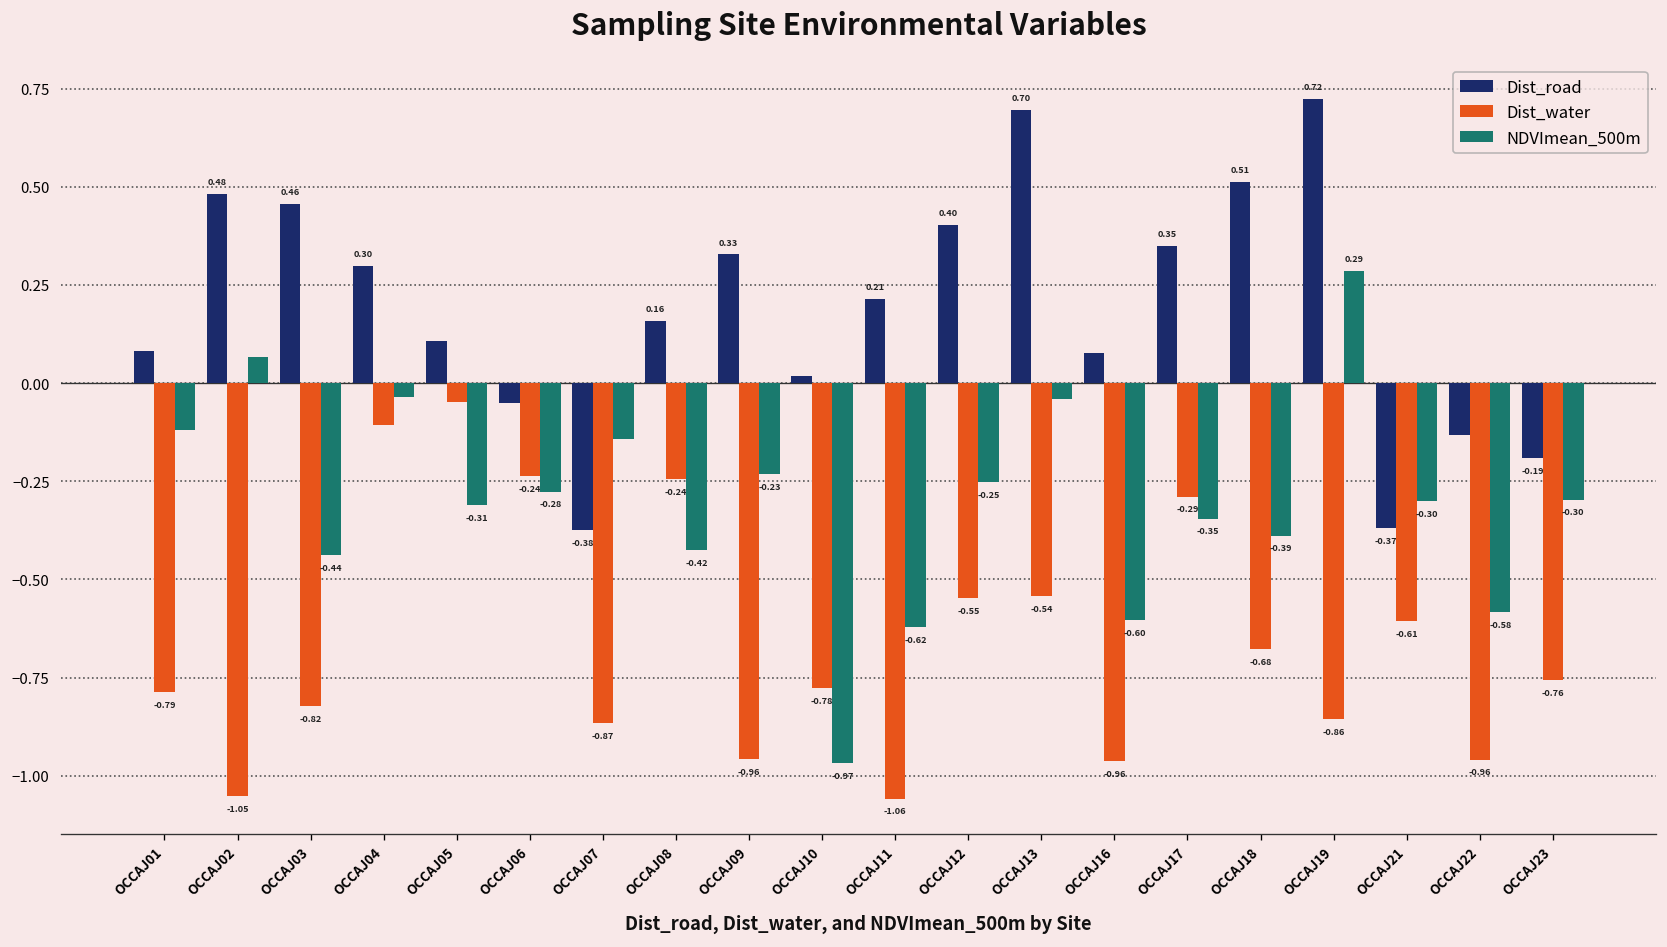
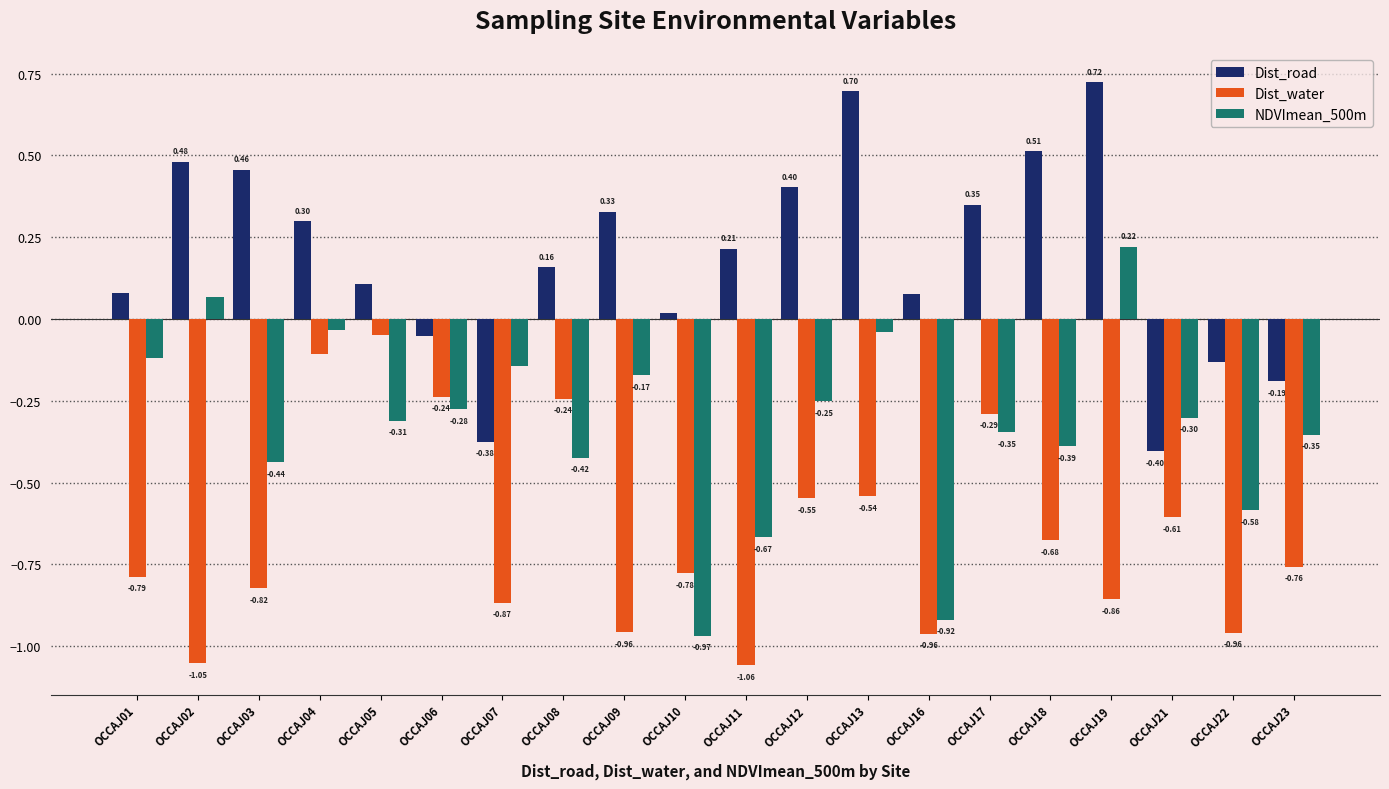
NDVImean_500m, OCCAJ09: -0.23 -> -0.17
NDVImean_500m, OCCAJ11: -0.62 -> -0.67
NDVImean_500m, OCCAJ16: -0.60 -> -0.92
NDVImean_500m, OCCAJ19: 0.29 -> 0.22
Dist_road, OCCAJ21: -0.37 -> -0.40
NDVImean_500m, OCCAJ23: -0.30 -> -0.35
